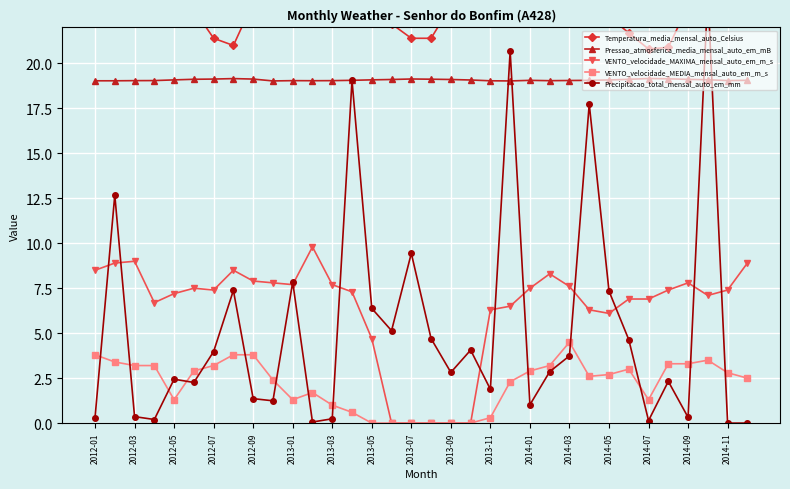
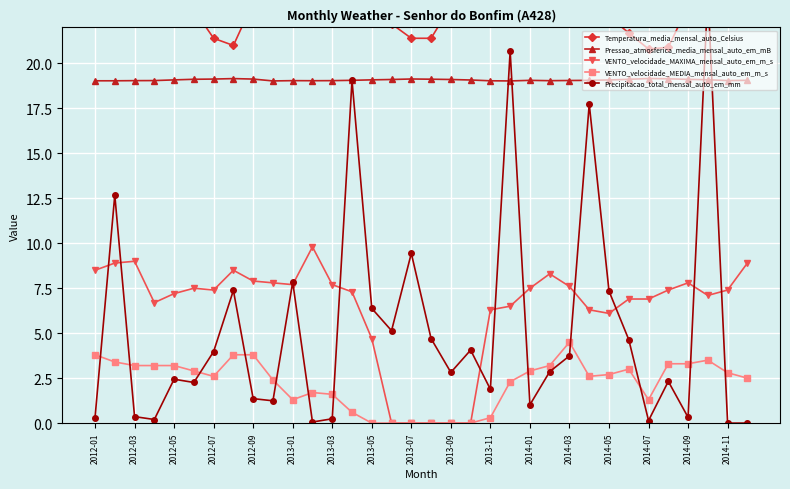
VENTO_velocidade_MEDIA_mensal_auto_em_m_s, 2012-05: 1.3 -> 3.2
VENTO_velocidade_MEDIA_mensal_auto_em_m_s, 2012-07: 3.2 -> 2.6
VENTO_velocidade_MEDIA_mensal_auto_em_m_s, 2013-03: 1.0 -> 1.6
